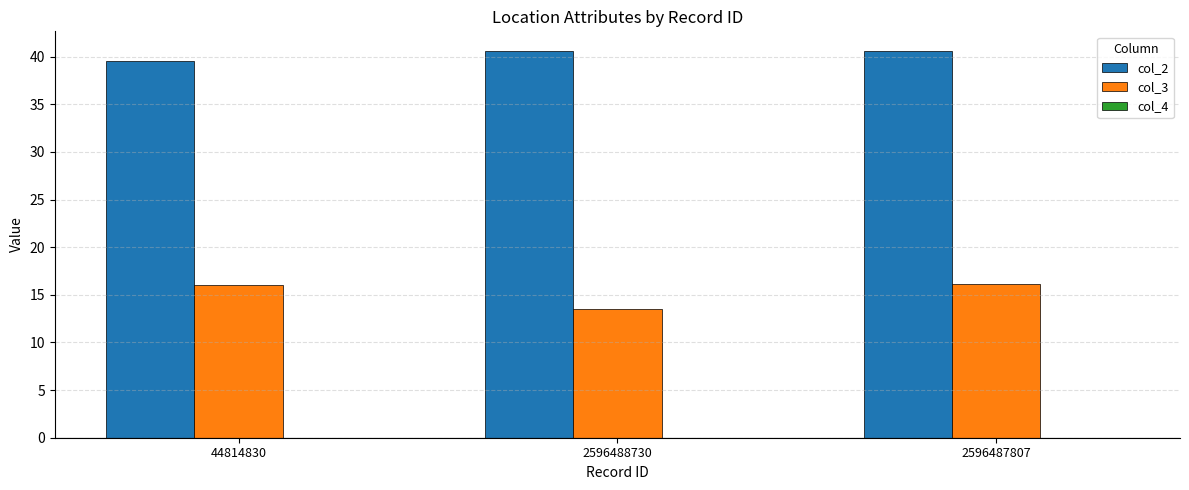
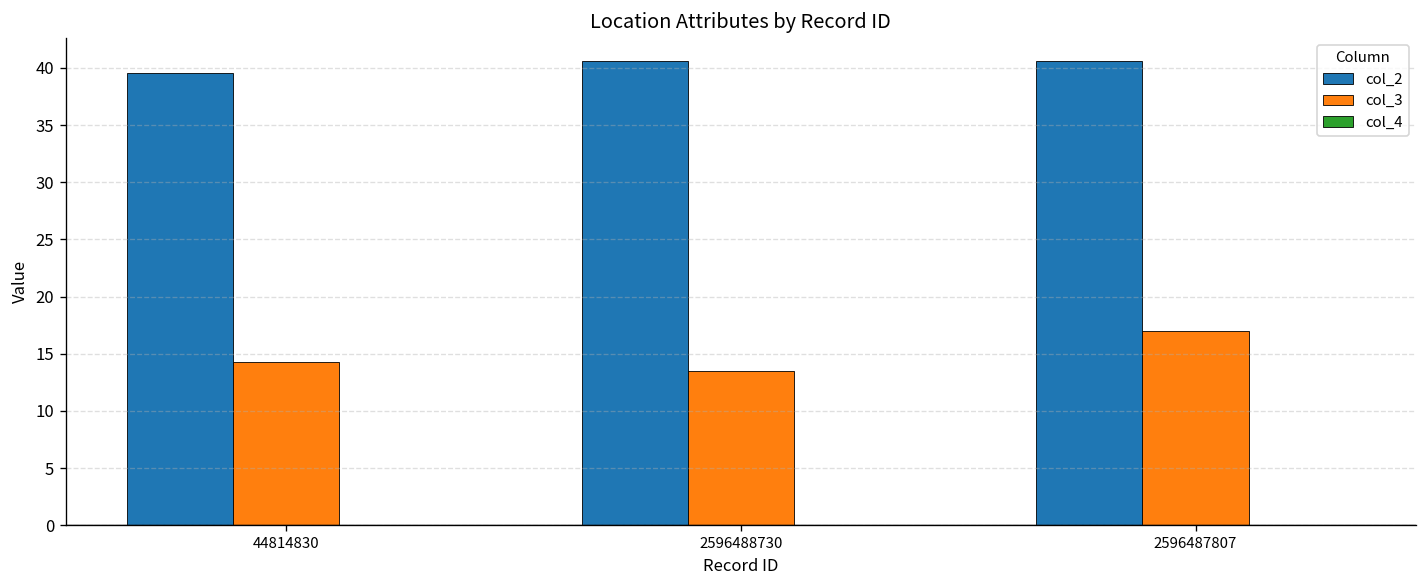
col_3, 44814830: 16 -> 14
col_3, 2596487807: 16 -> 17
